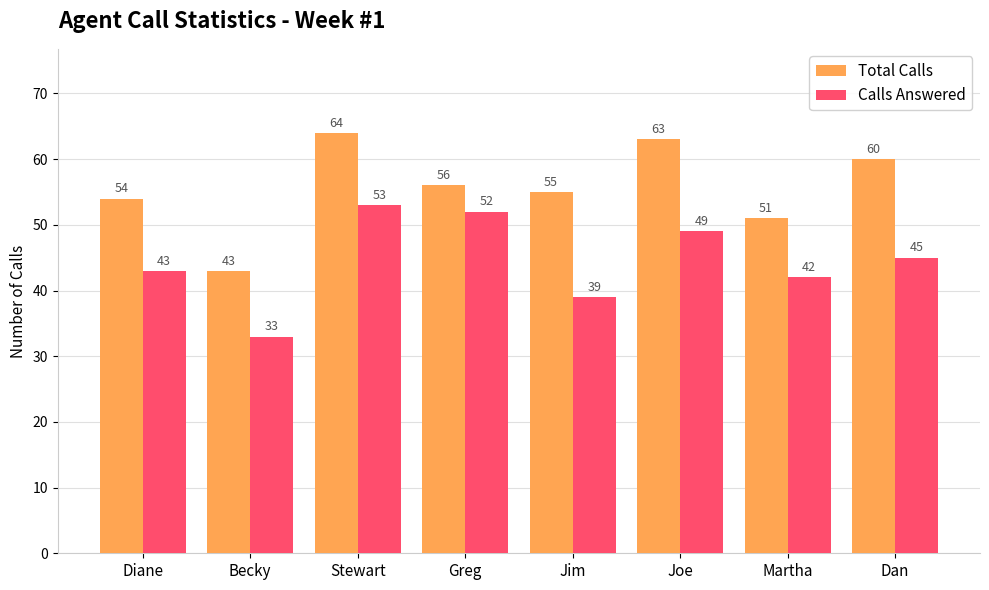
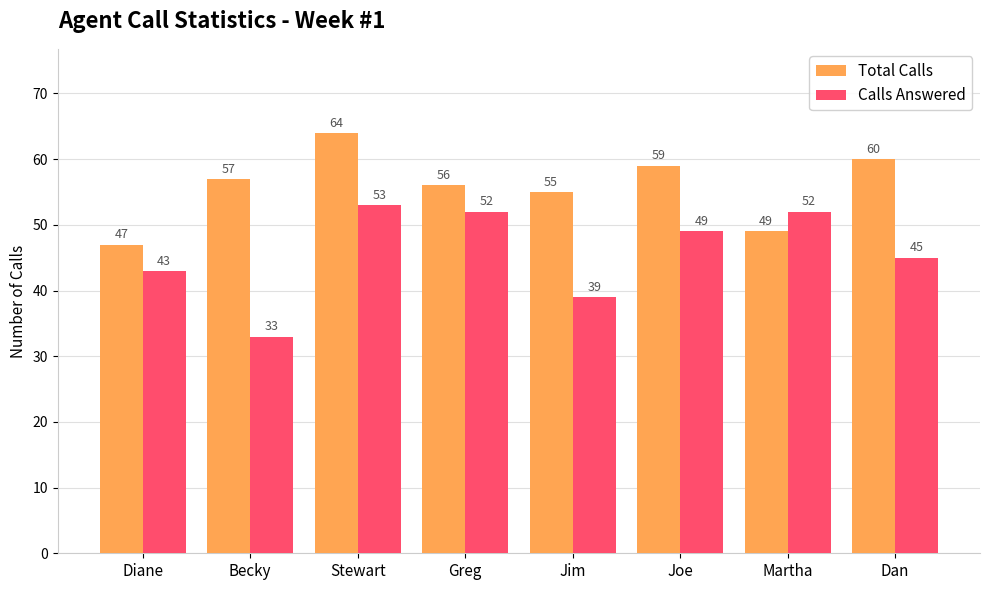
Total Calls, Diane: 54 -> 47
Total Calls, Becky: 43 -> 57
Total Calls, Joe: 63 -> 59
Total Calls, Martha: 51 -> 49
Calls Answered, Martha: 42 -> 52
